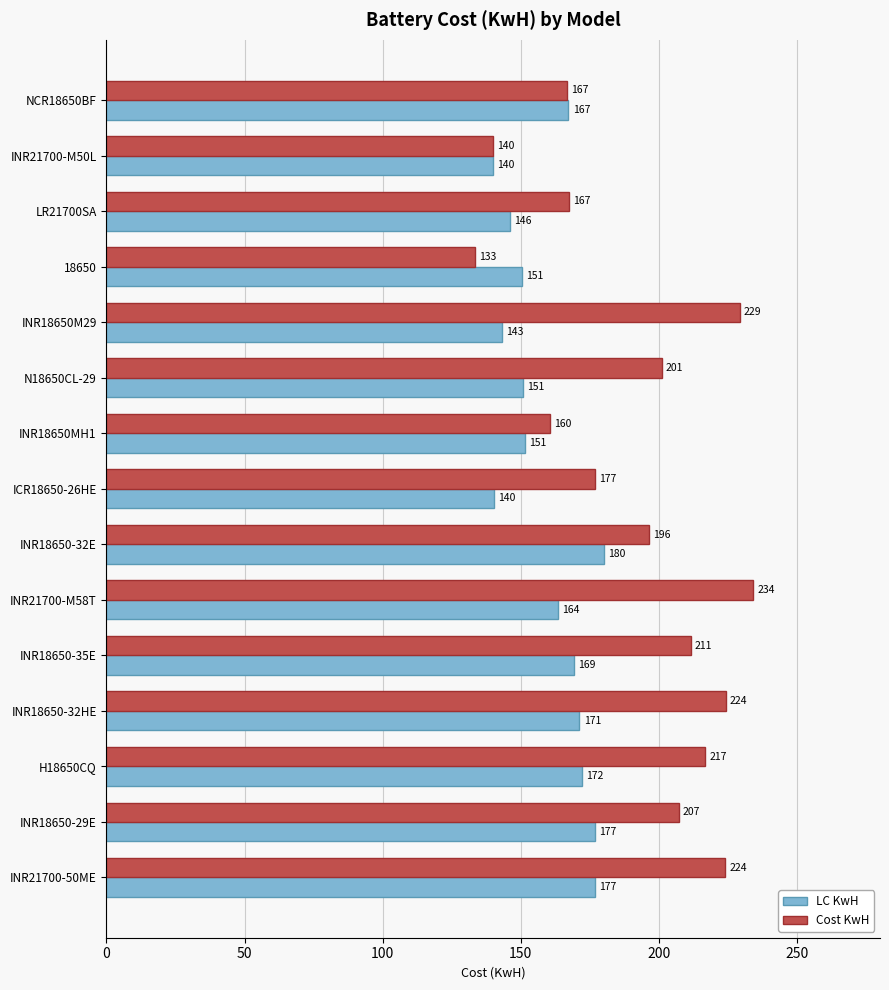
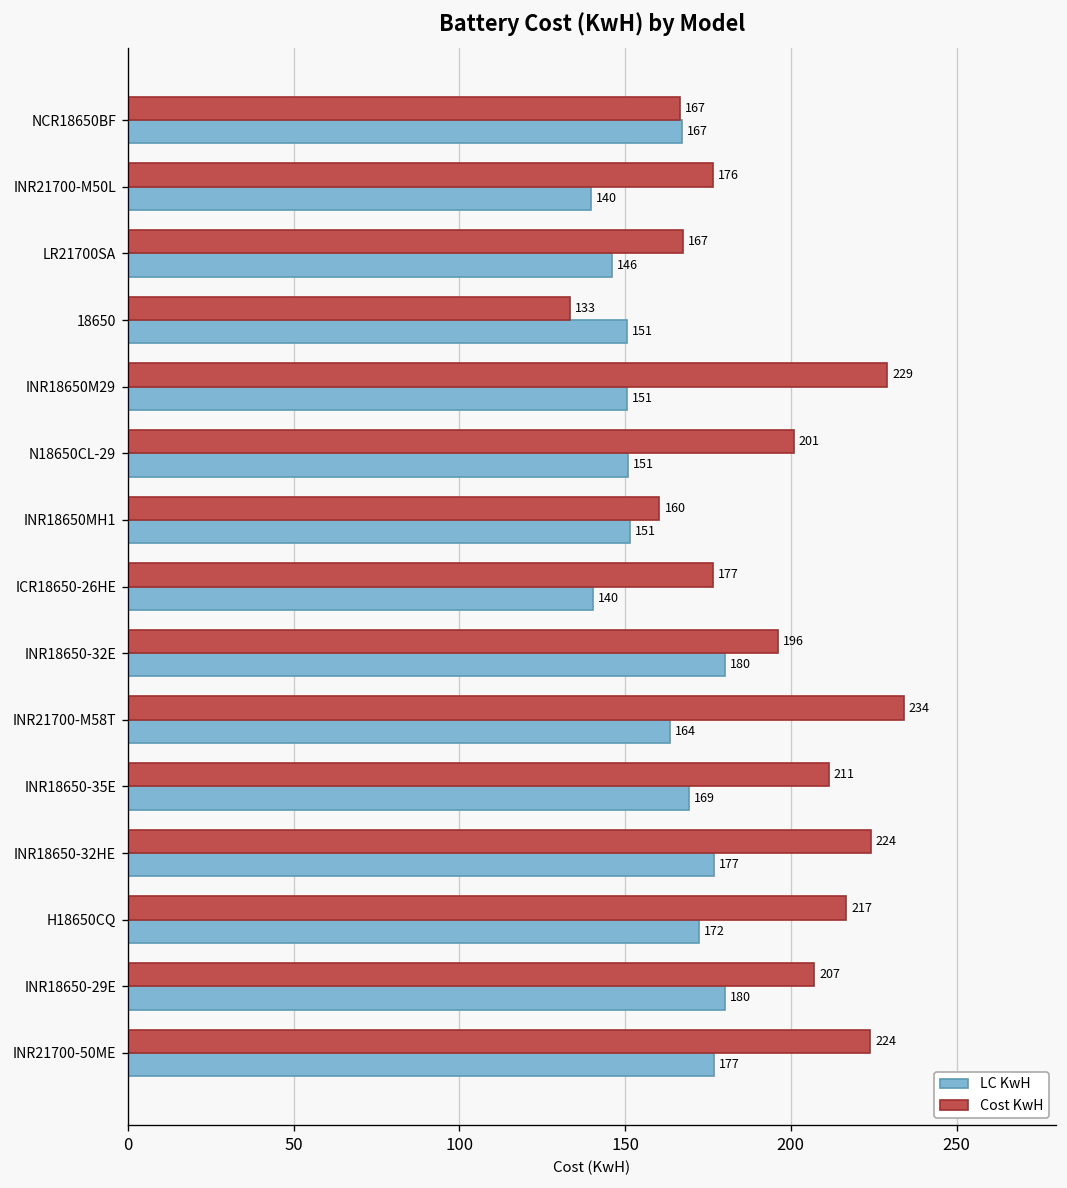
Cost KwH, INR21700-M50L: 140 -> 176
LC KwH, INR18650M29: 143 -> 151
LC KwH, INR18650-32HE: 171 -> 177
LC KwH, INR18650-29E: 177 -> 180
